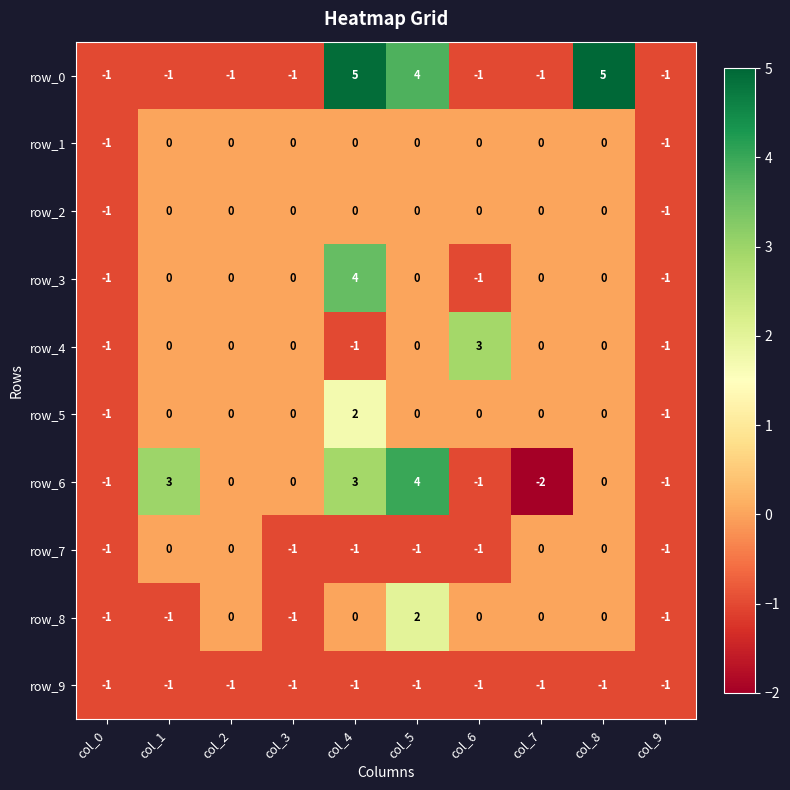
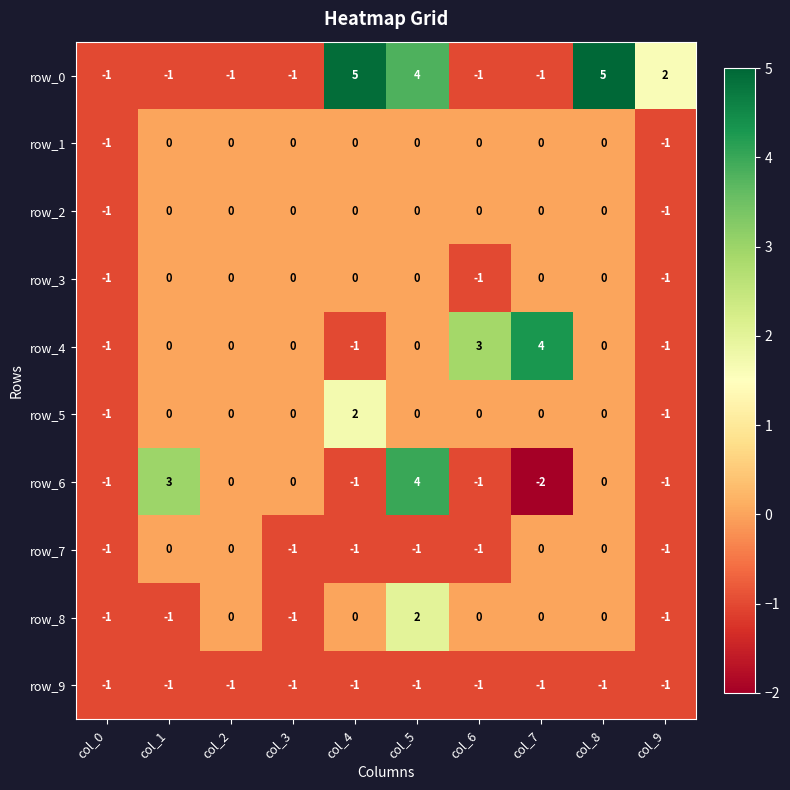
row_0, col_9: -1 -> 2
row_3, col_4: 4 -> 0
row_4, col_7: 0 -> 4
row_6, col_4: 3 -> -1
